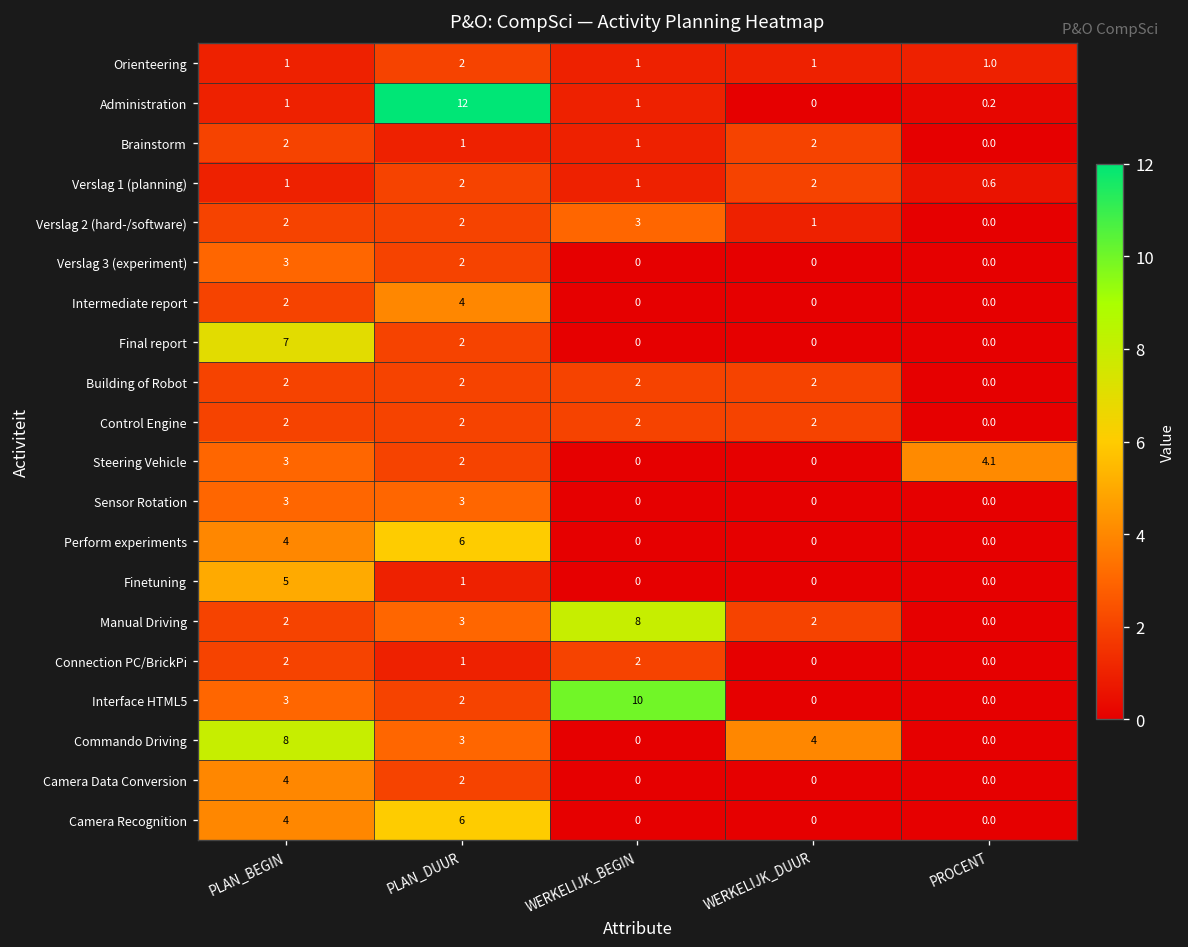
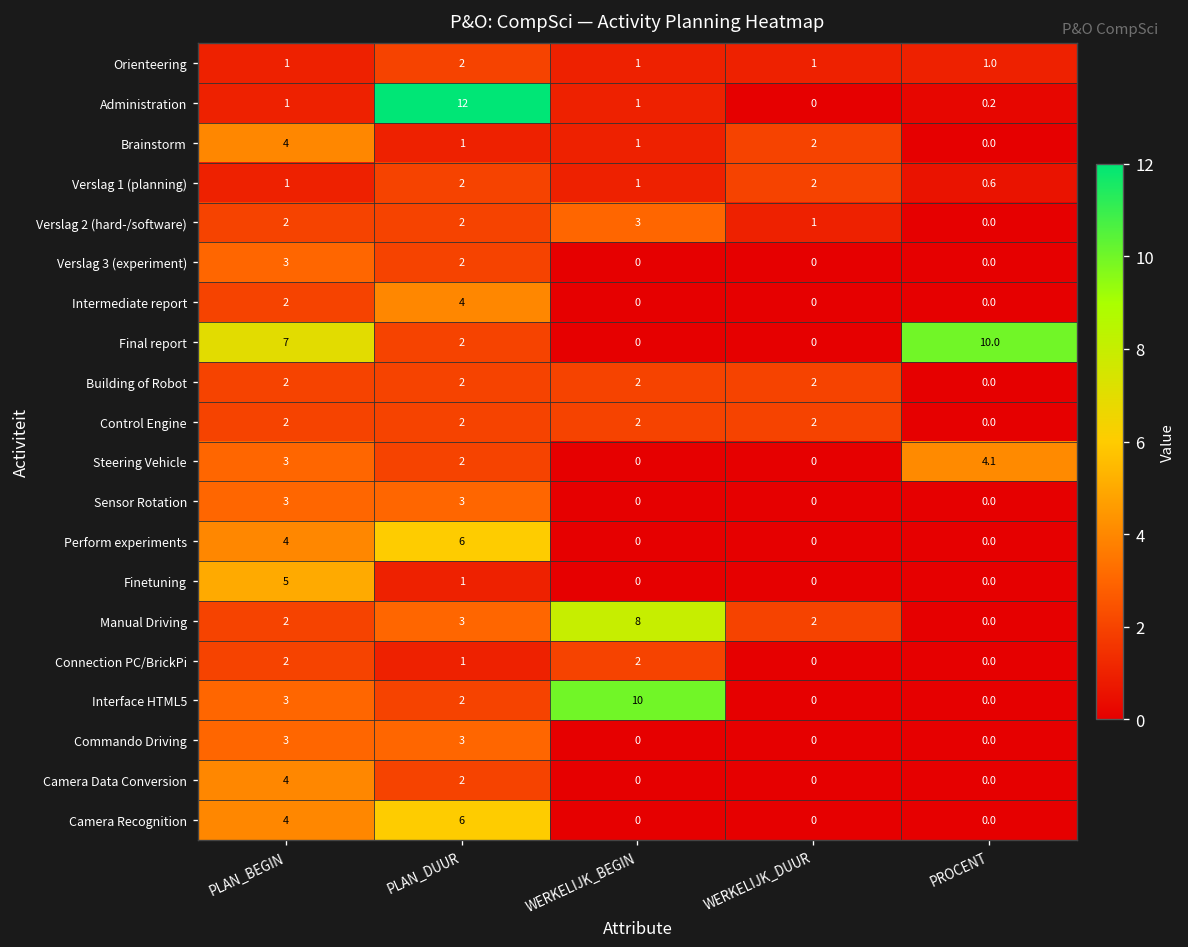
Brainstorm, PLAN_BEGIN: 2 -> 4
Final report, PROCENT: 0.0 -> 10.0
Commando Driving, PLAN_BEGIN: 8 -> 3
Commando Driving, WERKELIJK_DUUR: 4 -> 0
